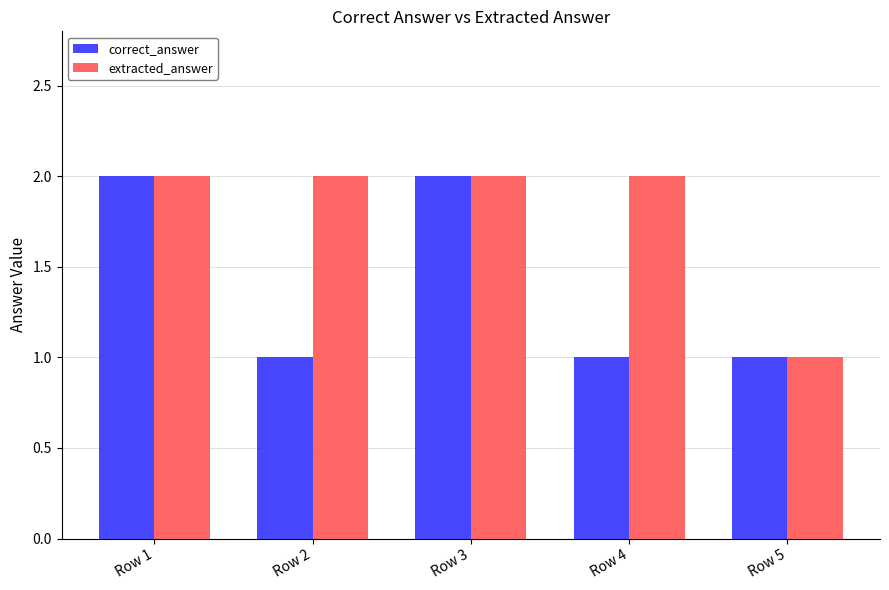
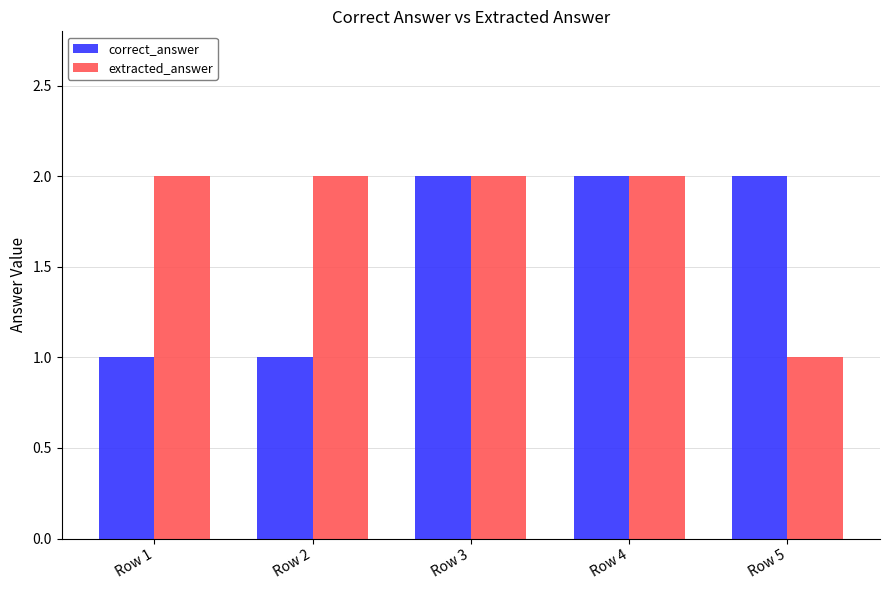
correct_answer, Row 1: 2 -> 1
correct_answer, Row 4: 1 -> 2
correct_answer, Row 5: 1 -> 2
